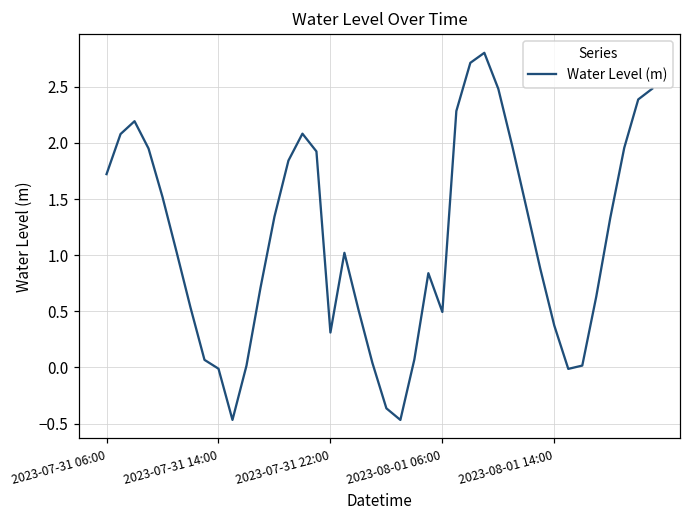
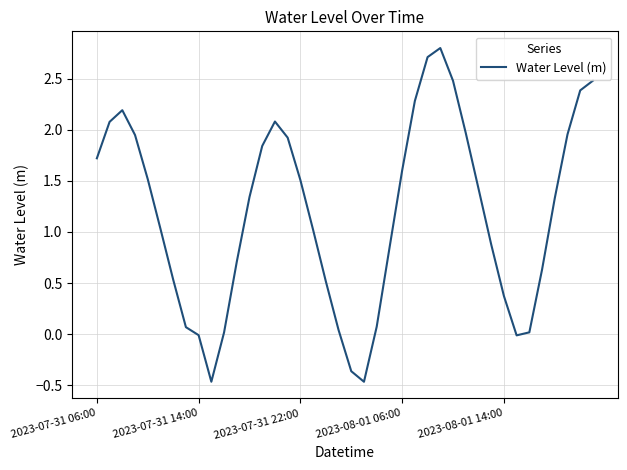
2023-07-31 22:00: 0.31 -> 1.51
2023-08-01 06:00: 0.49 -> 1.60
